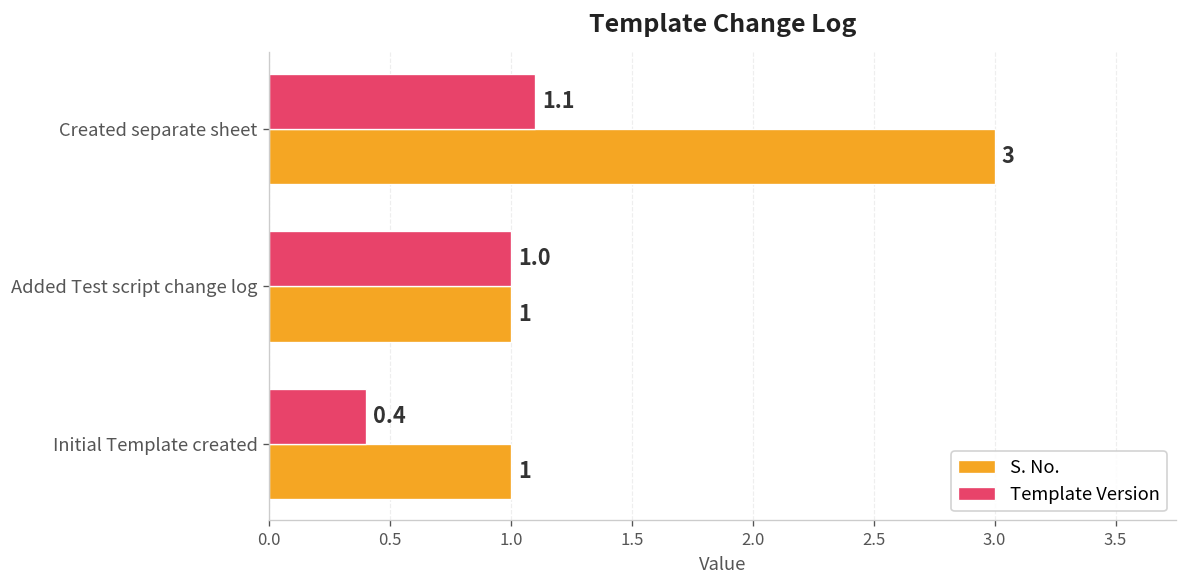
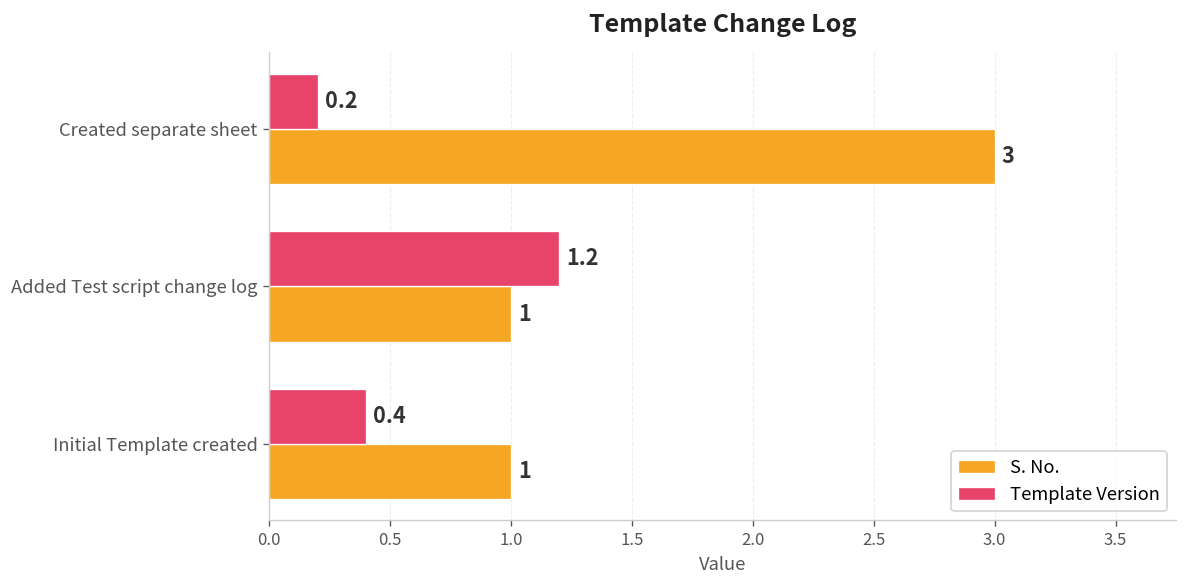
Template Version, Created separate sheet: 1.1 -> 0.2
Template Version, Added Test script change log: 1.0 -> 1.2
